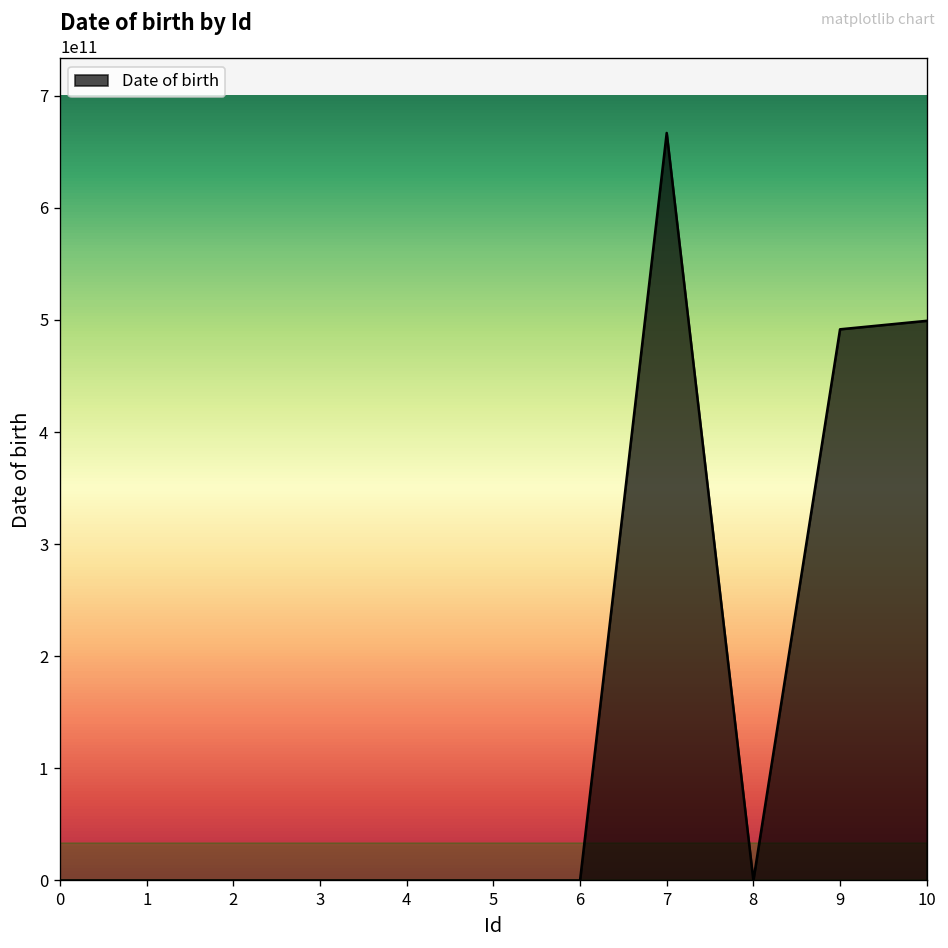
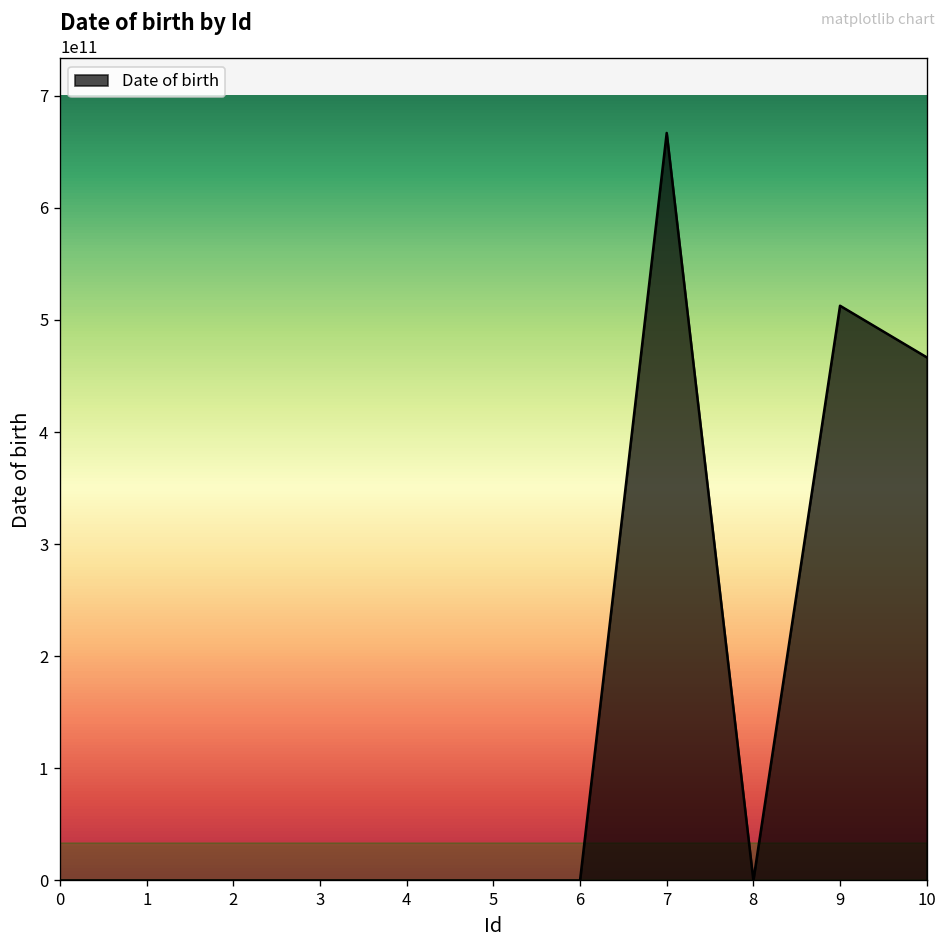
9: 490000000000 -> 510000000000
10: 500000000000 -> 470000000000
